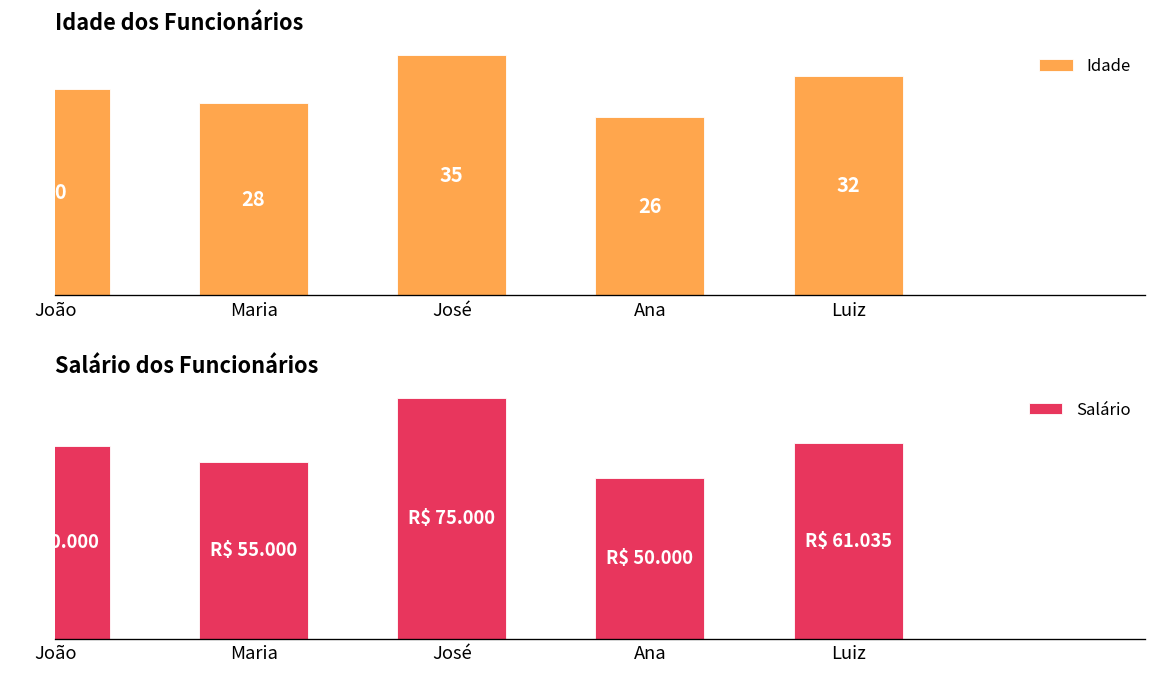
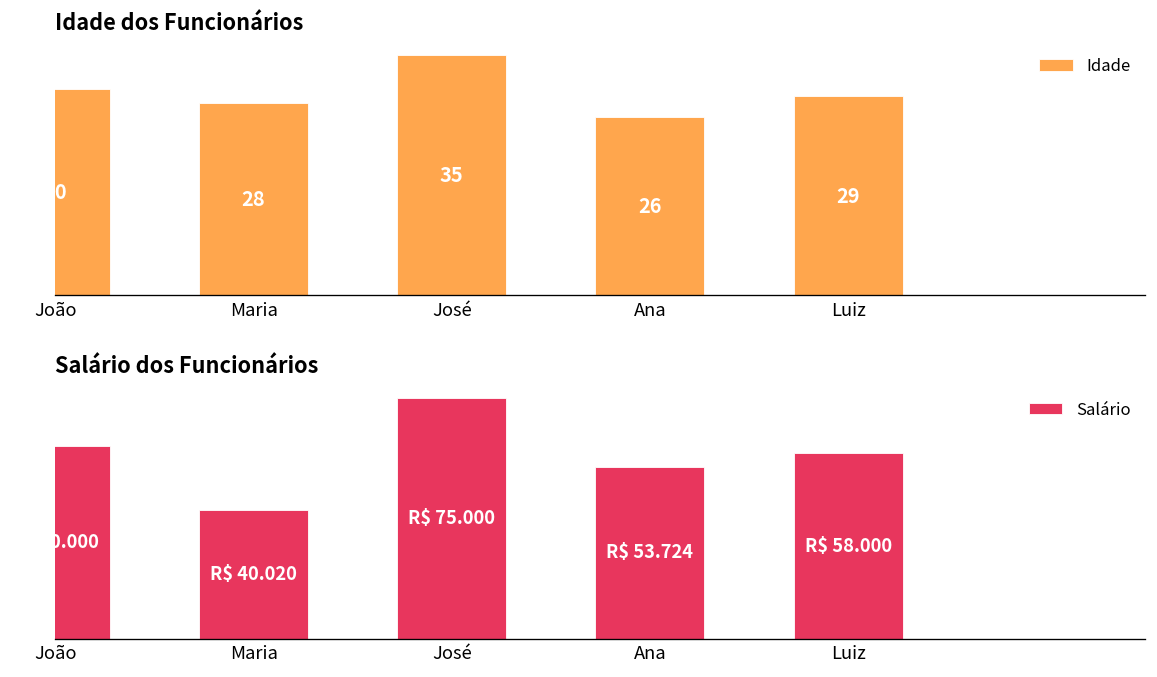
Idade dos Funcionários, Luiz: 32 -> 29
Salário dos Funcionários, Maria: 55.000 -> 40.020
Salário dos Funcionários, Ana: 50.000 -> 53.724
Salário dos Funcionários, Luiz: 61.035 -> 58.000
